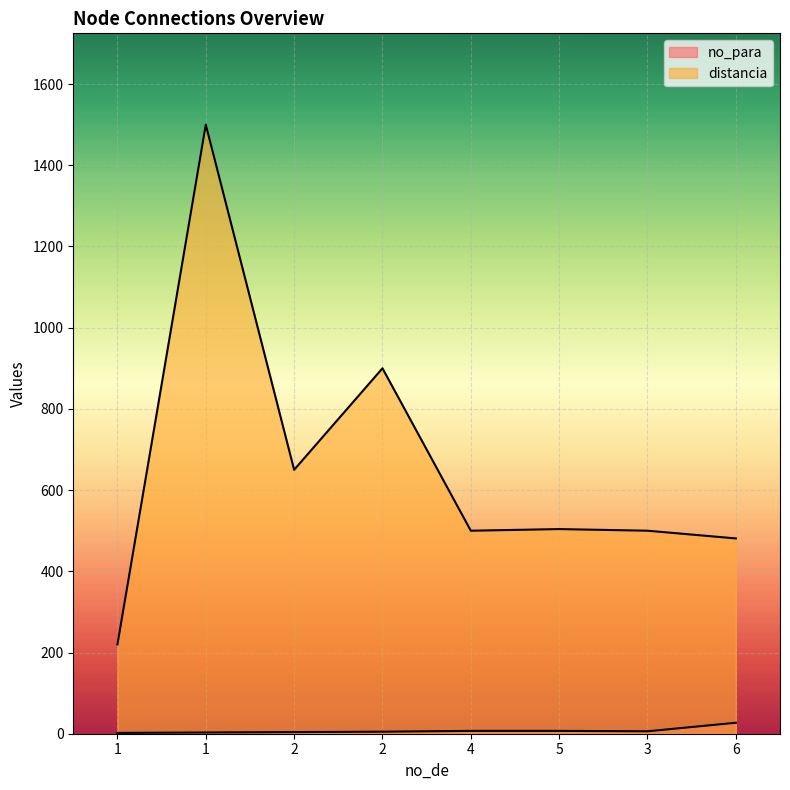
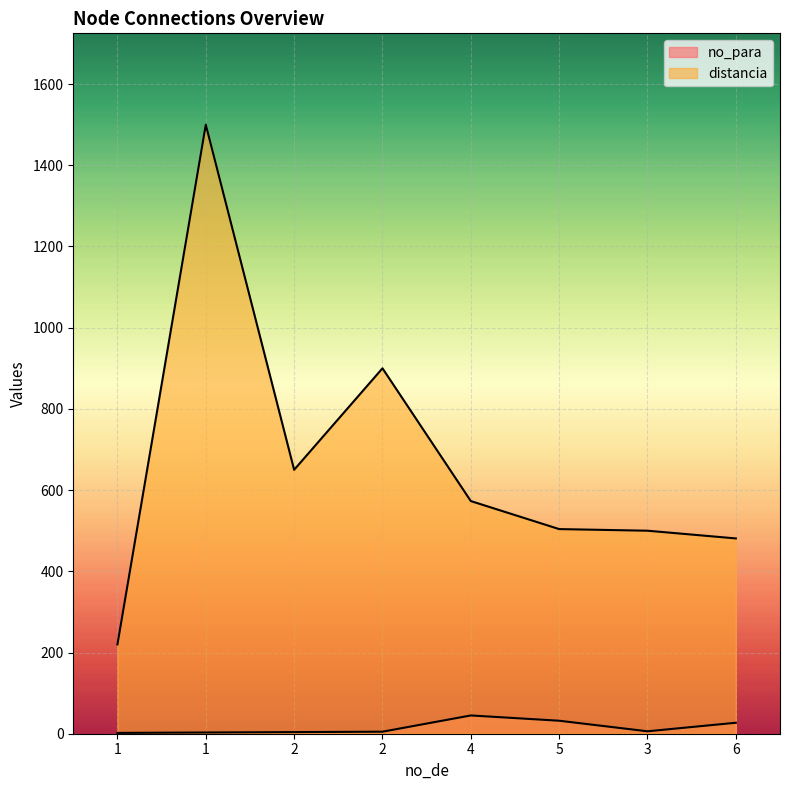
no_para, 4: 10 -> 50
distancia, 4: 500 -> 570
no_para, 5: 10 -> 30
